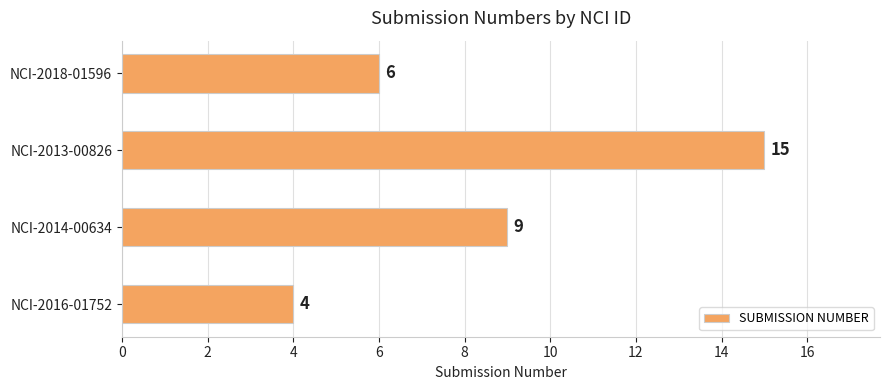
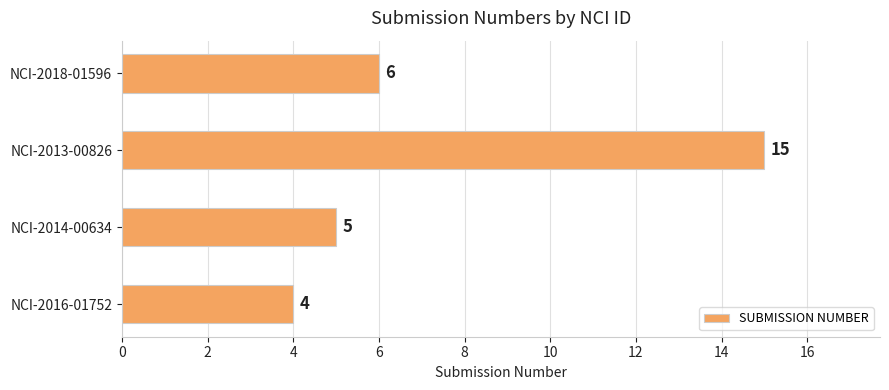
NCI-2014-00634: 9 -> 5
